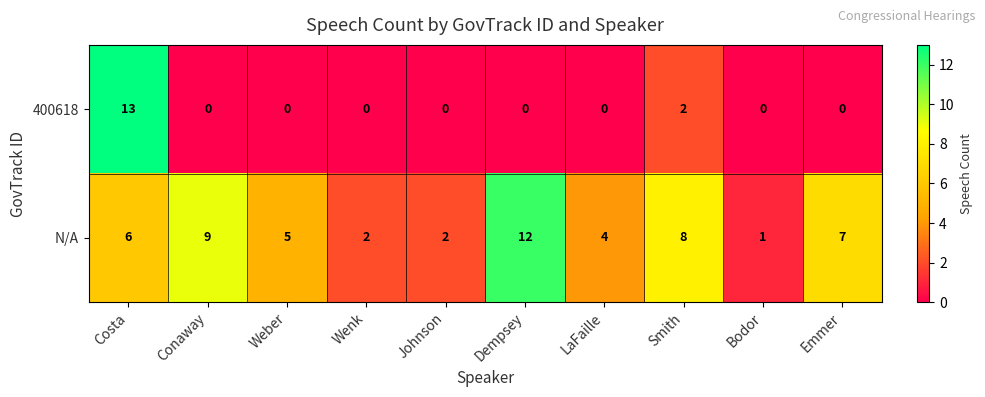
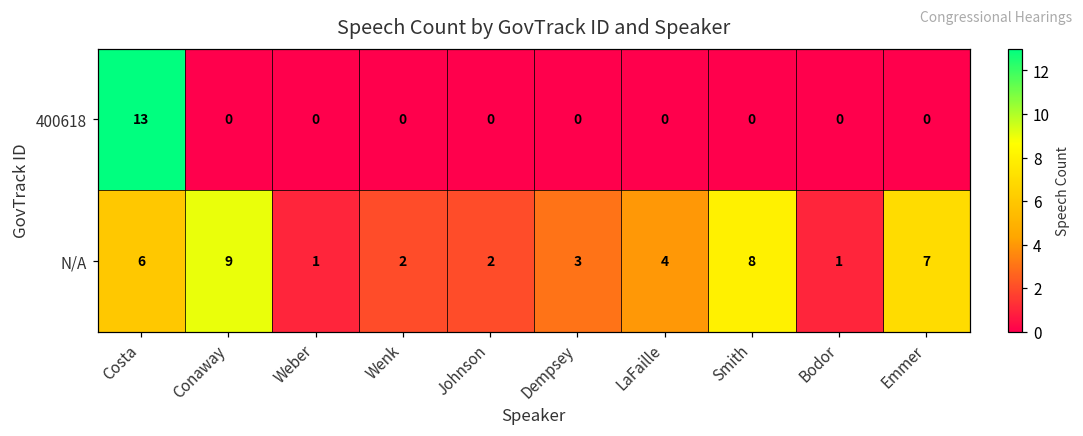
400618, Smith: 2 -> 0
N/A, Weber: 5 -> 1
N/A, Dempsey: 12 -> 3
